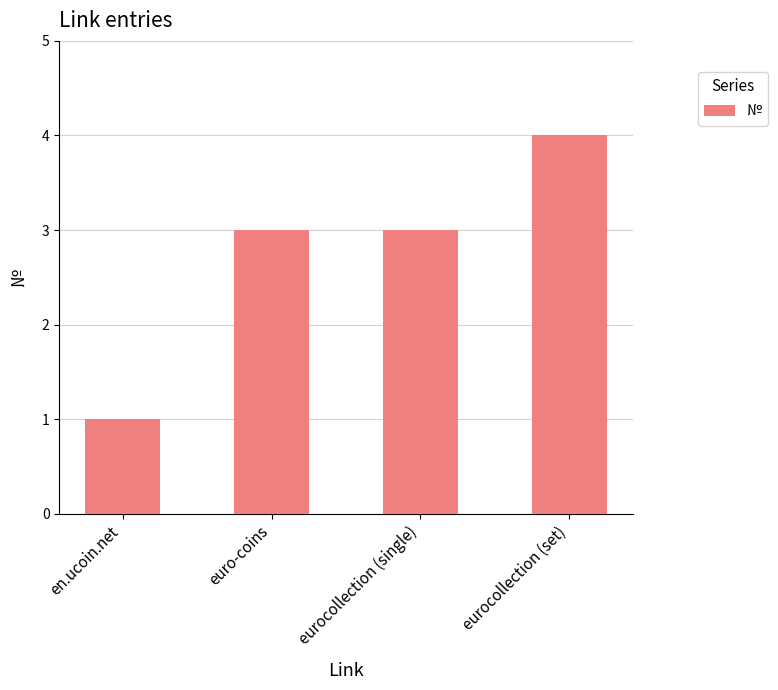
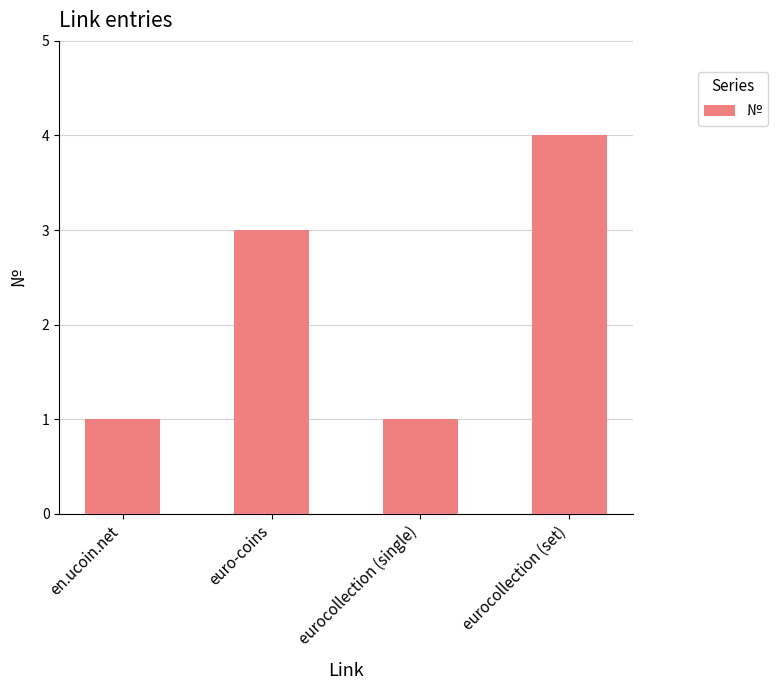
eurocollection (single): 3 -> 1
